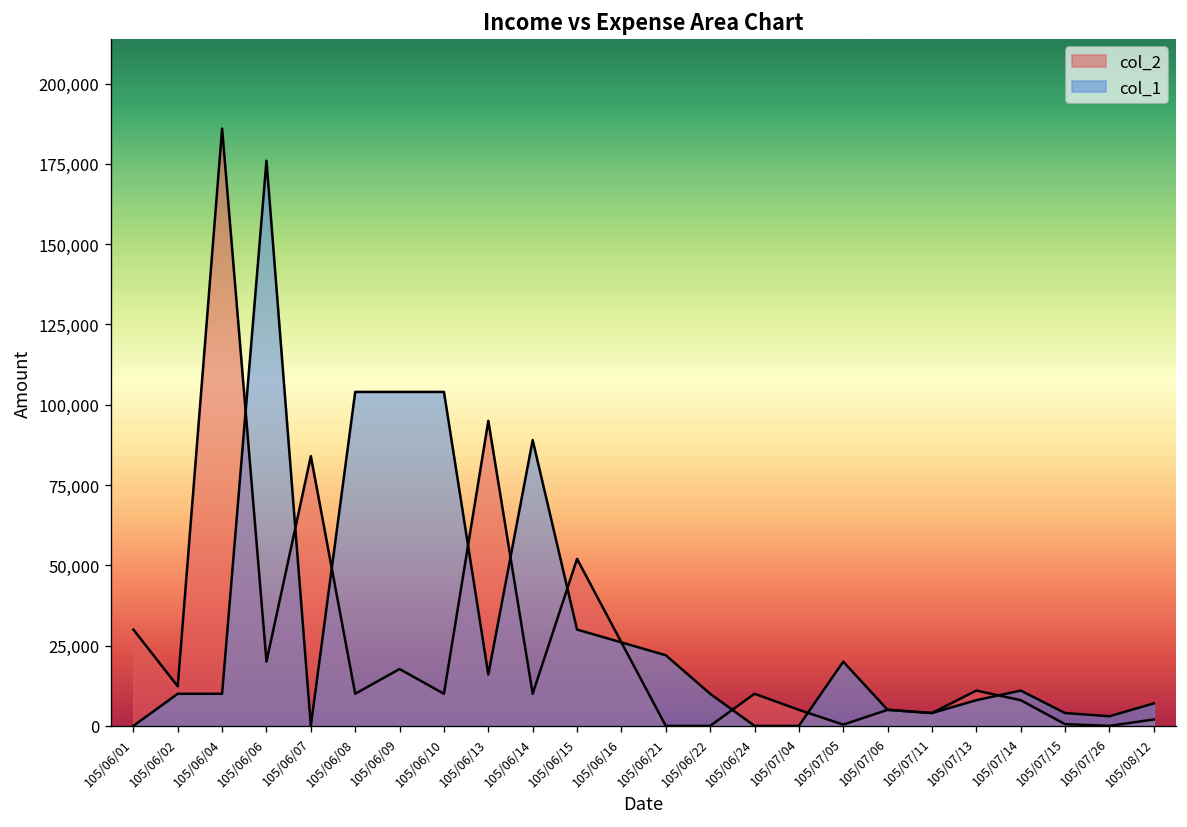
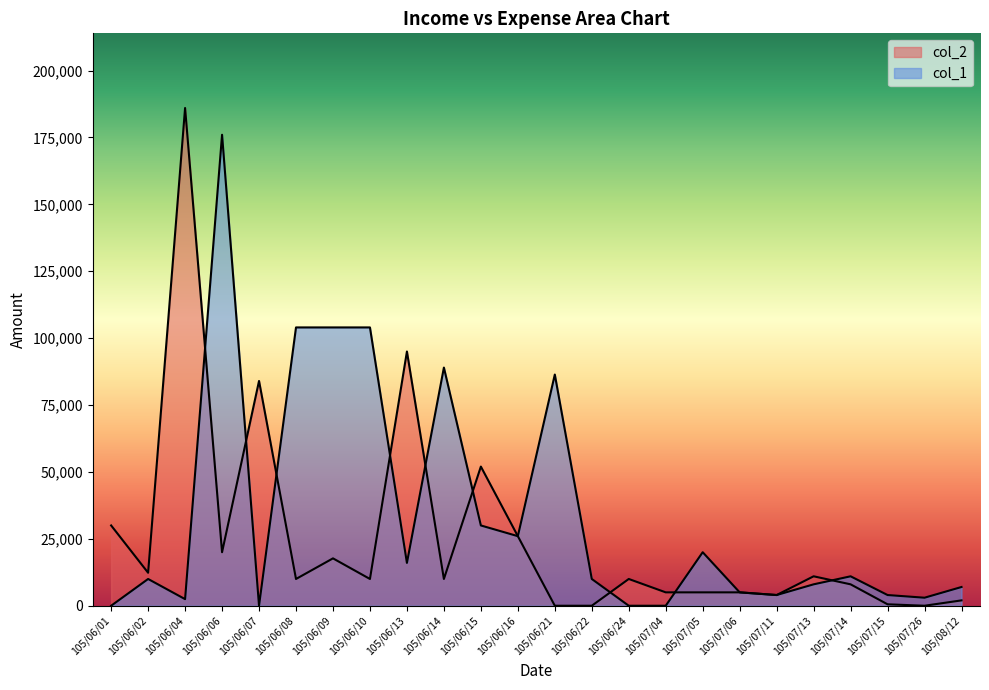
col_1, 105/06/04: 10,000 -> 2,000
col_1, 105/06/21: 22,000 -> 86,000
col_2, 105/07/05: 0 -> 5,000
